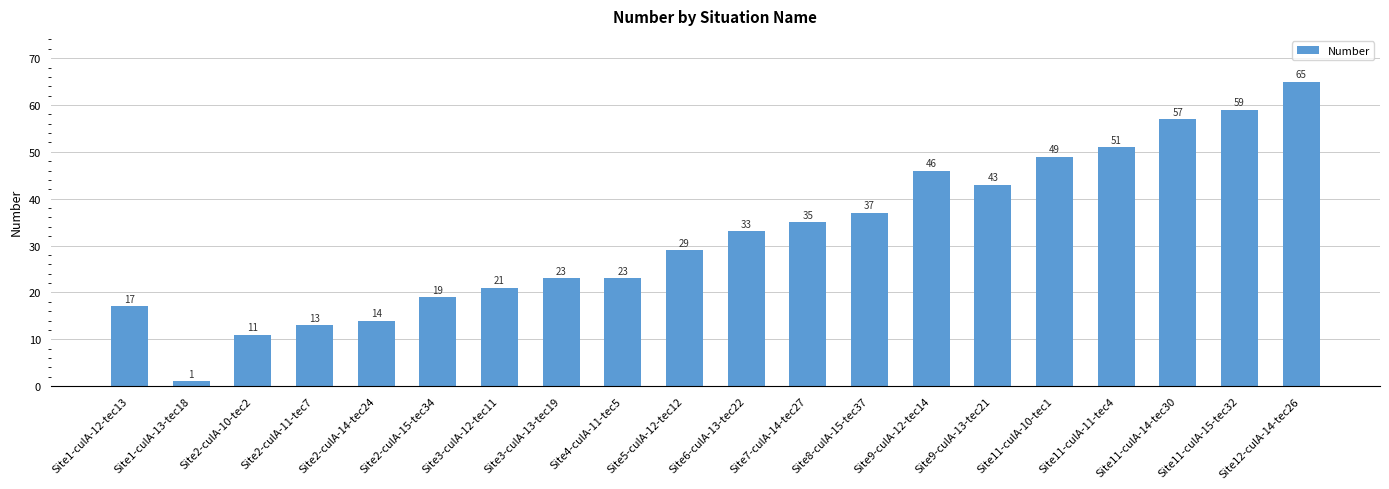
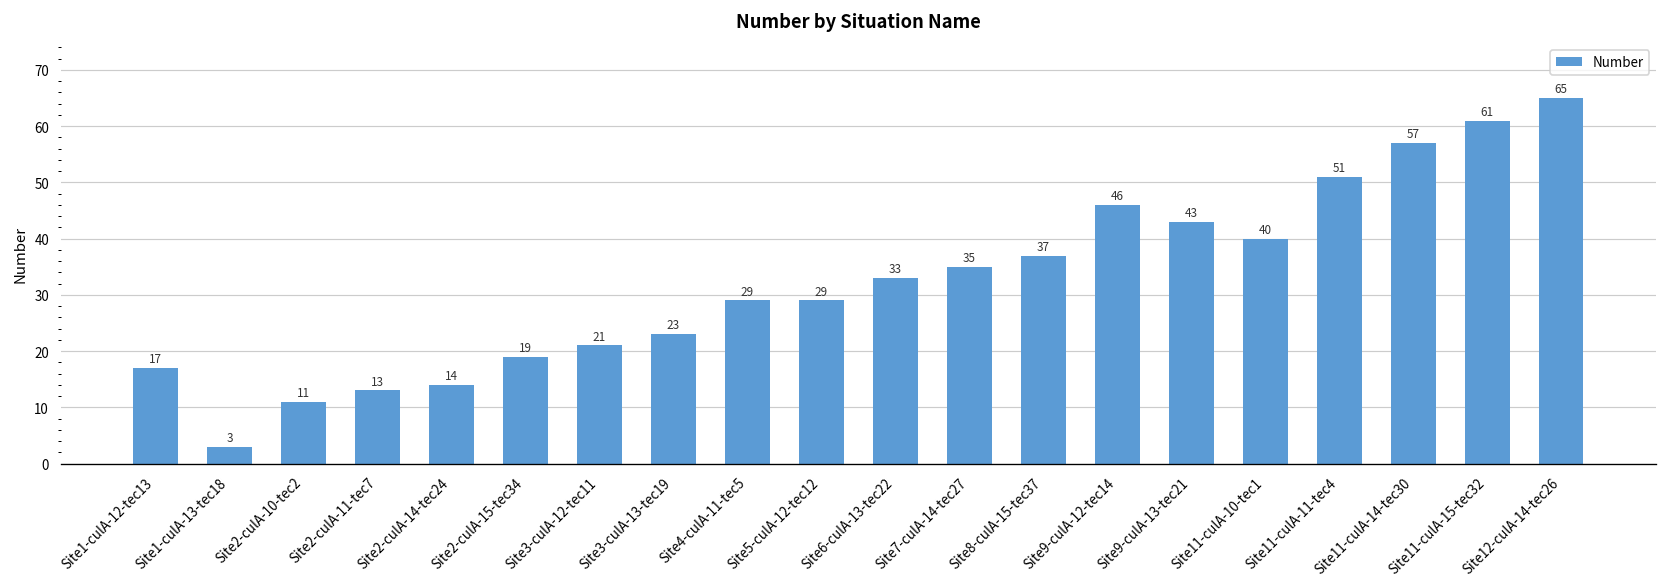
Site1-culA-13-tec18: 1 -> 3
Site4-culA-11-tec5: 23 -> 29
Site11-culA-10-tec1: 49 -> 40
Site11-culA-15-tec32: 59 -> 61
